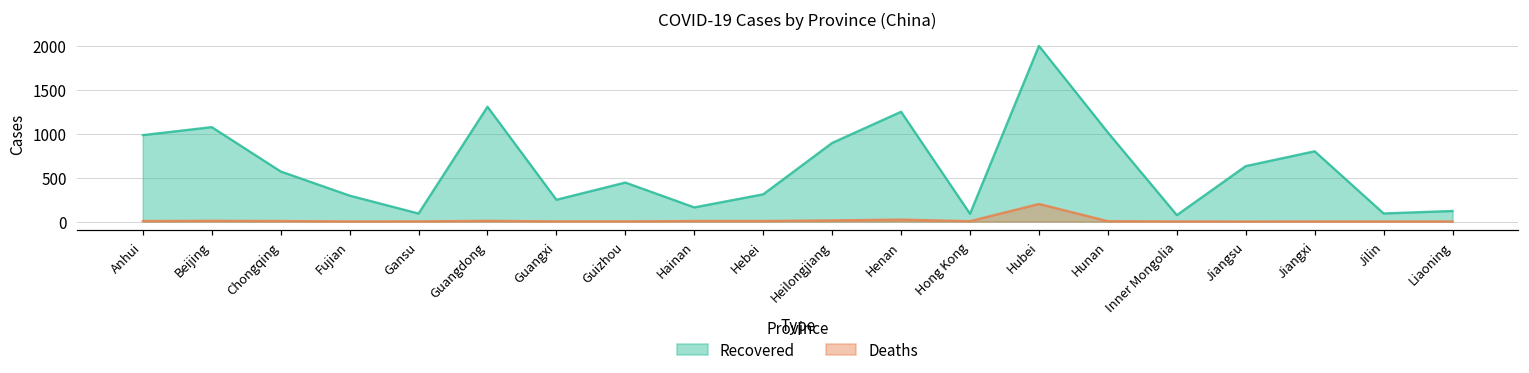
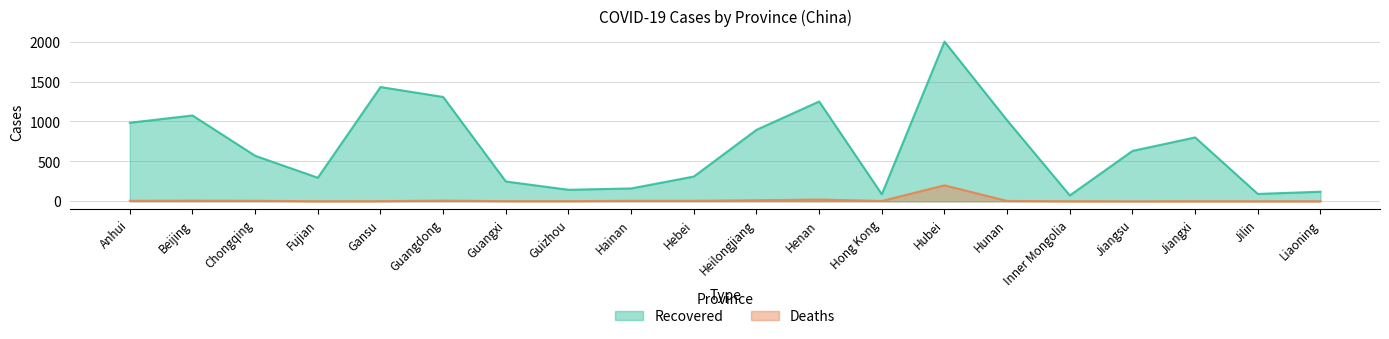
Recovered, Gansu: 100 -> 1400
Recovered, Guizhou: 400 -> 100
